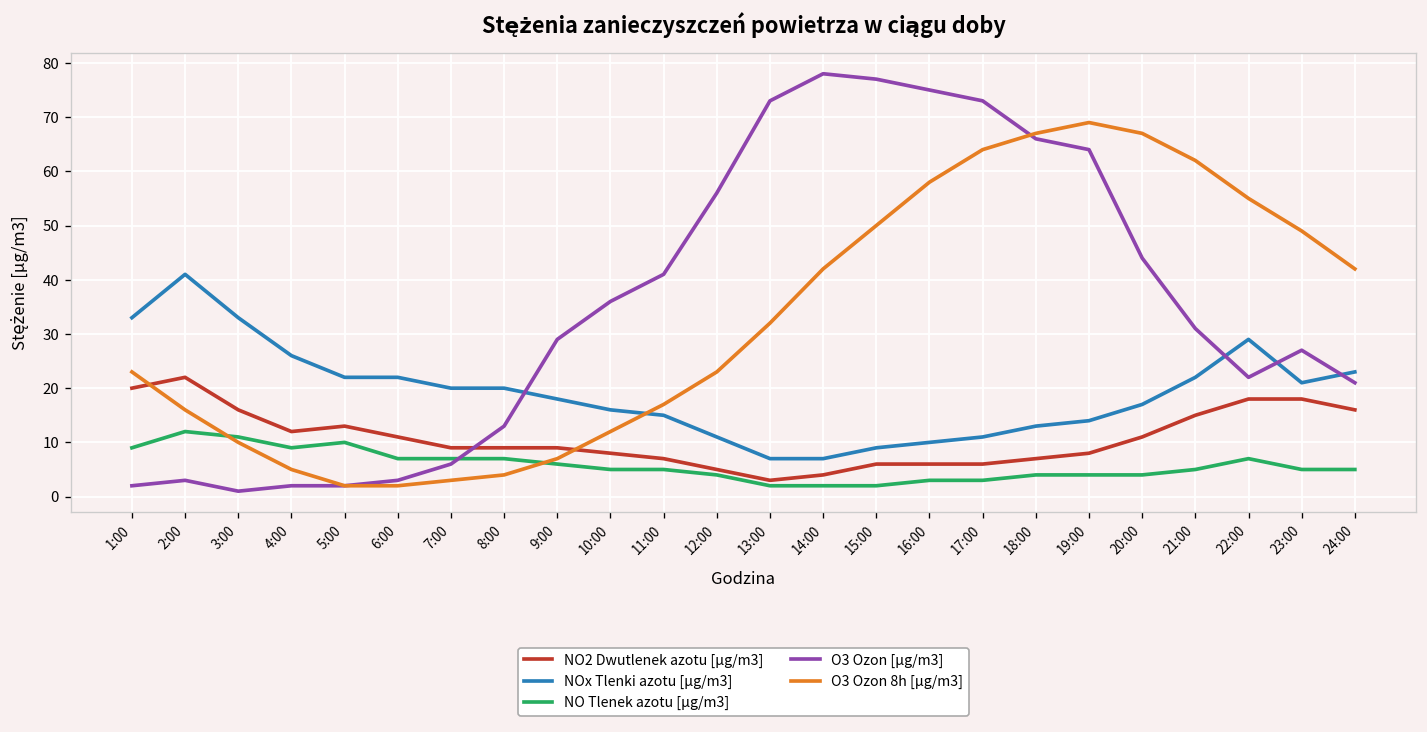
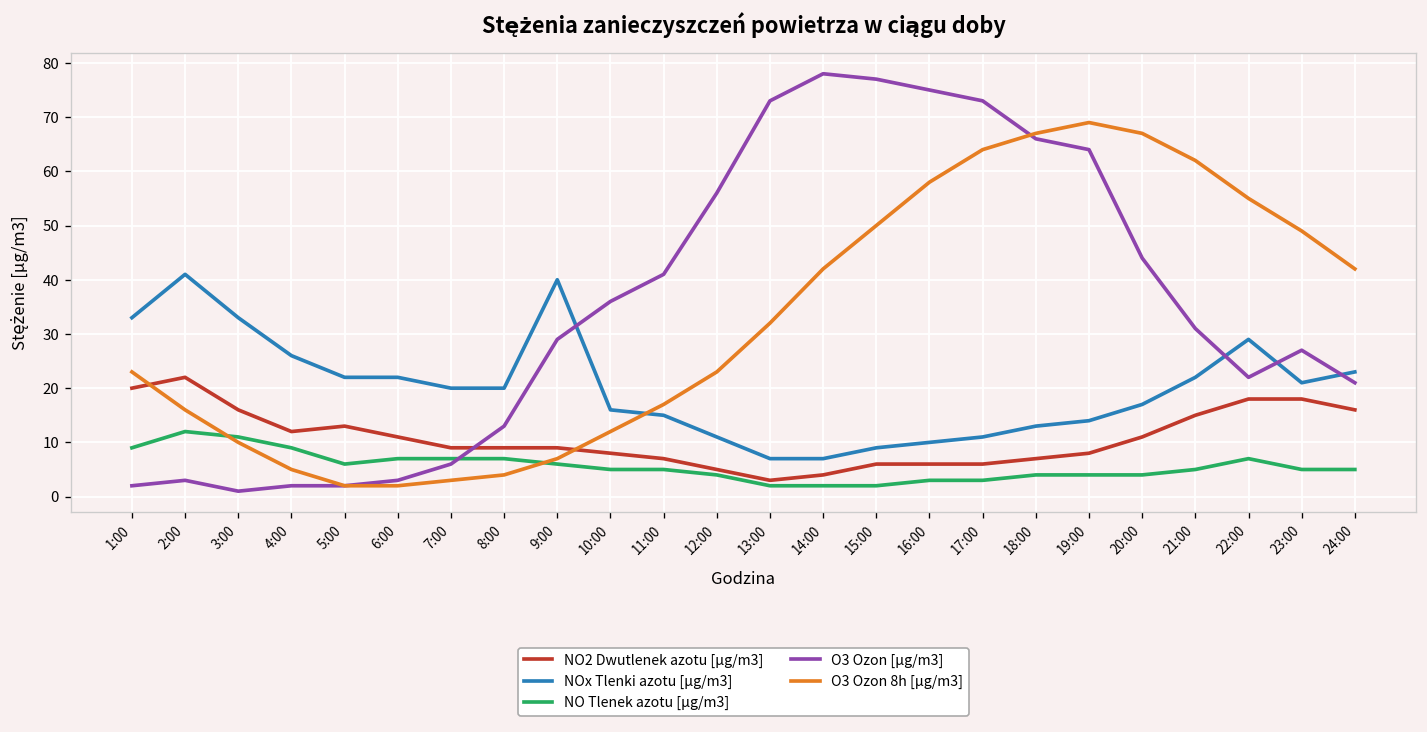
NO Tlenek azotu [µg/m3], 5:00: 10 -> 6
NOx Tlenki azotu [µg/m3], 9:00: 18 -> 40
